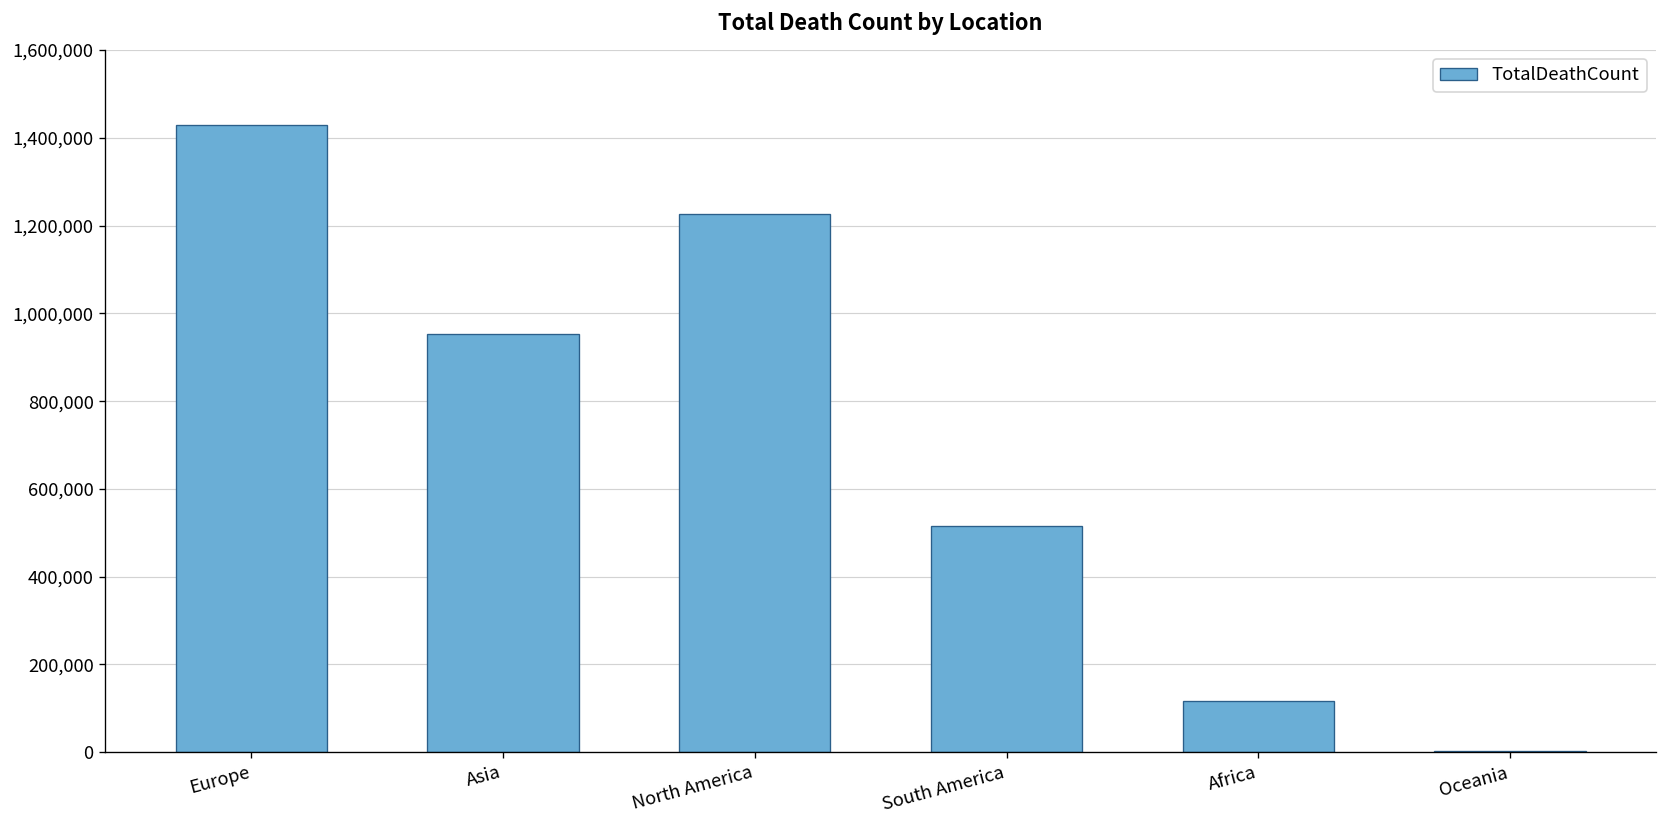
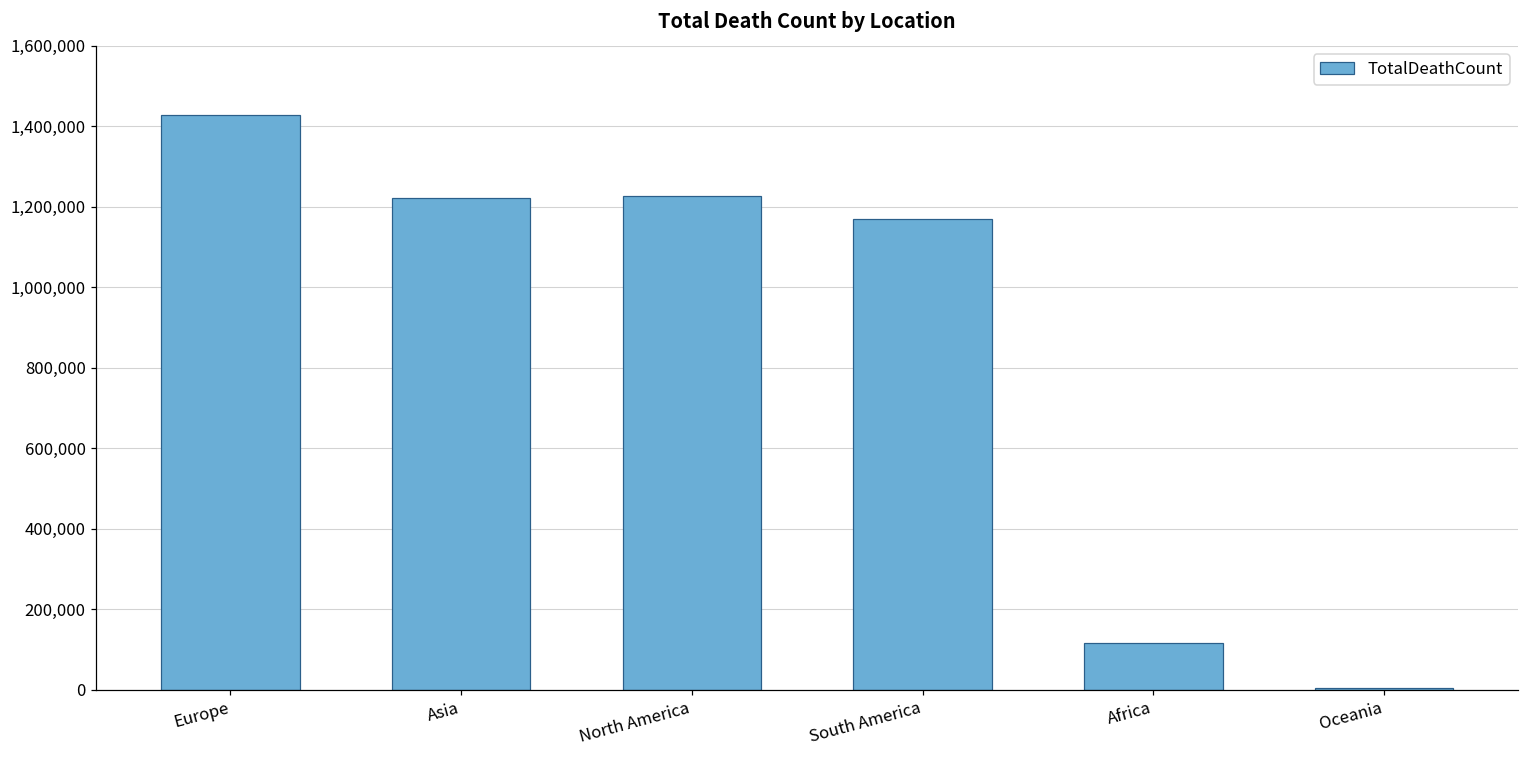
Asia: 950,000 -> 1,220,000
South America: 510,000 -> 1,170,000
